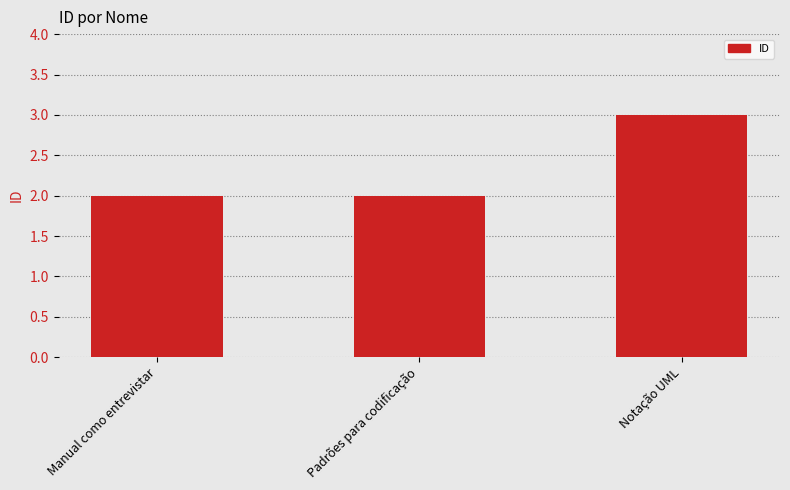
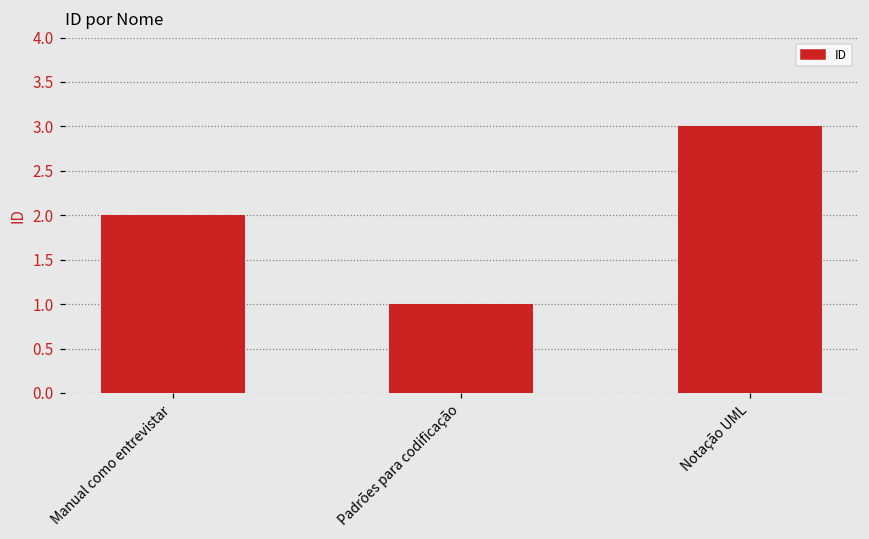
Padrões para codificação: 2 -> 1
